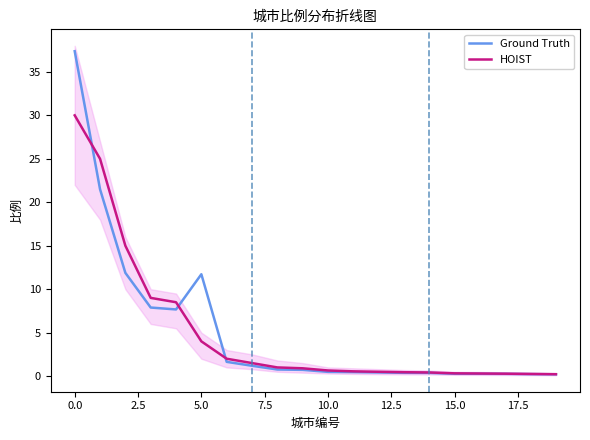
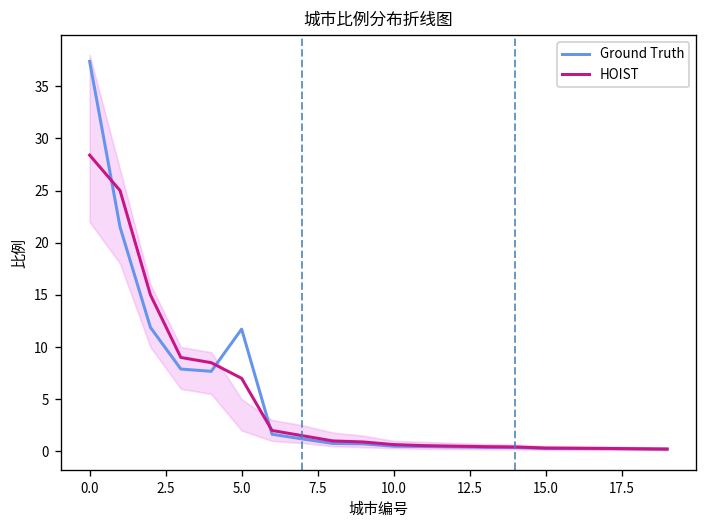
HOIST, 0.0: 30 -> 28
HOIST, 5.0: 4 -> 7
